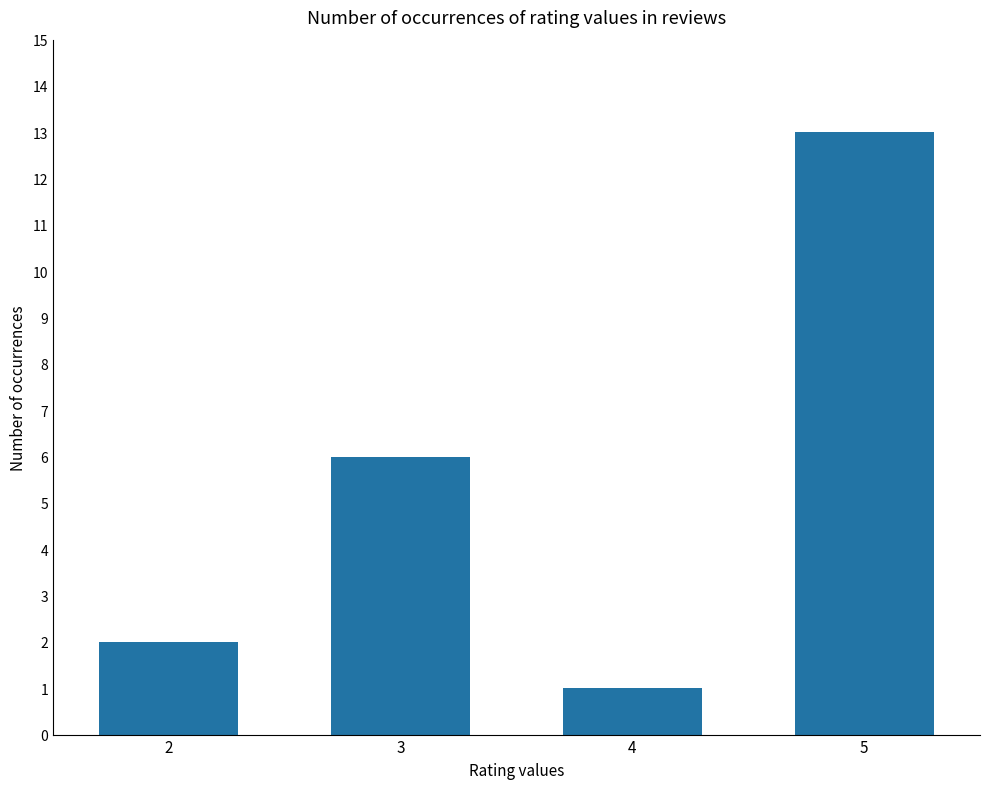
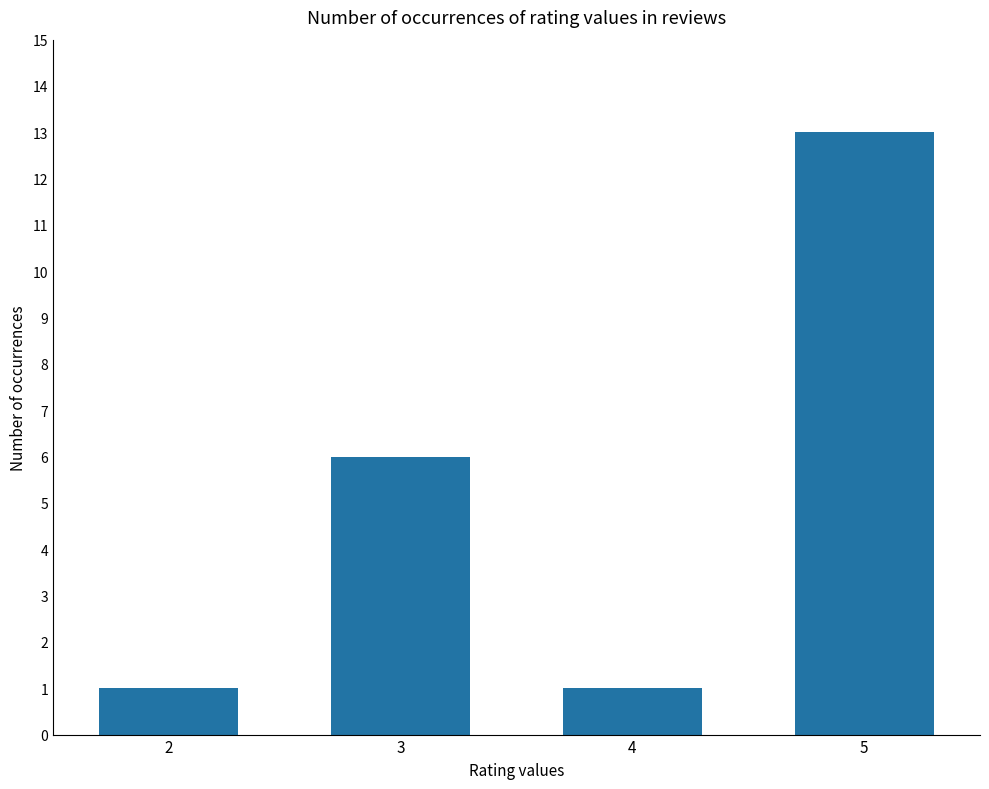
2: 2 -> 1
